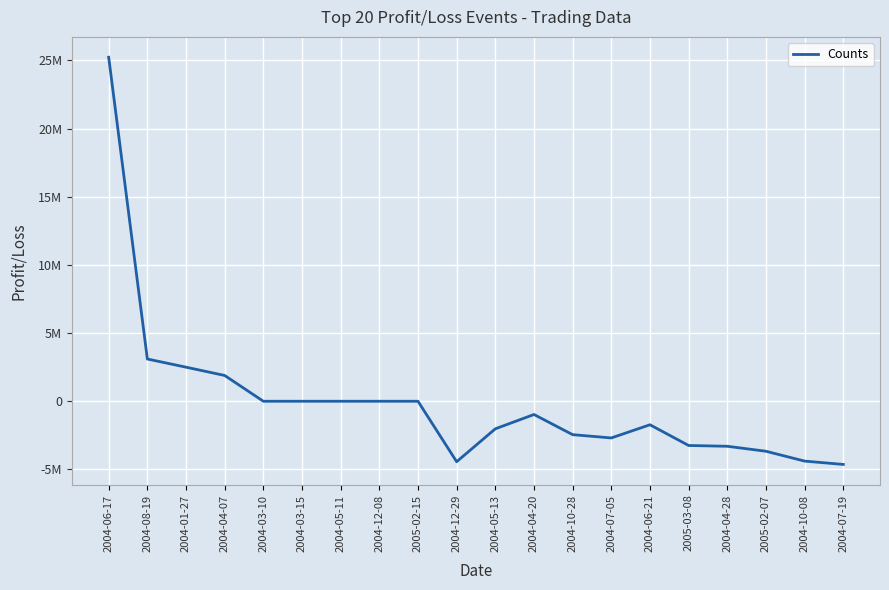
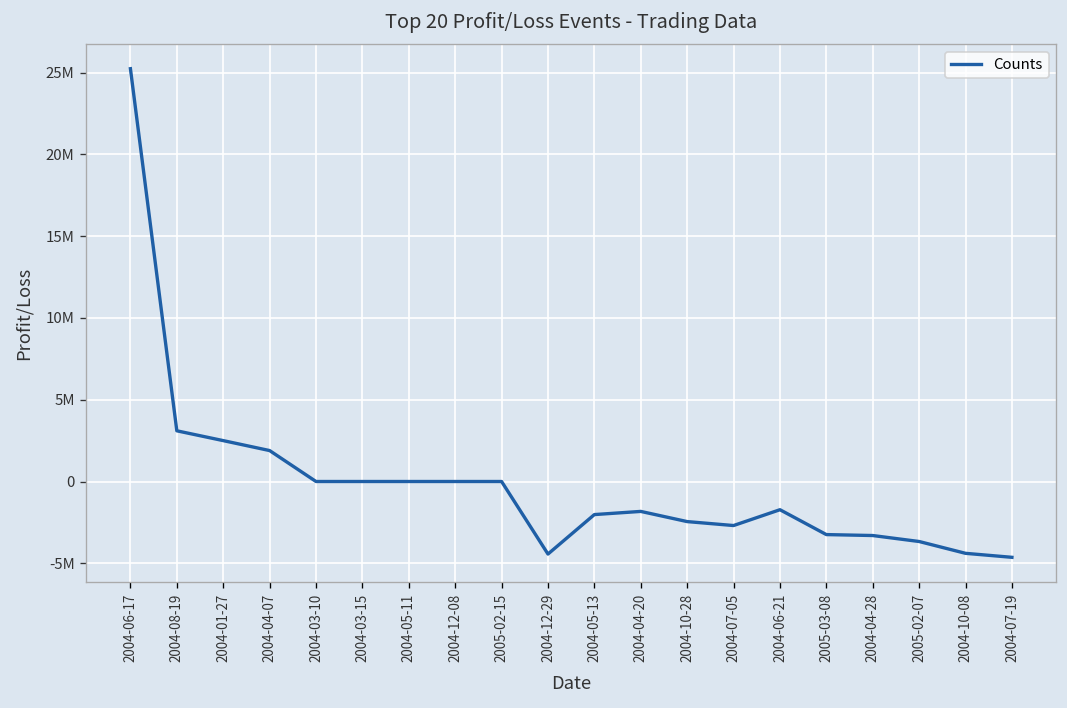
2004-04-20: -1000000 -> -1800000
